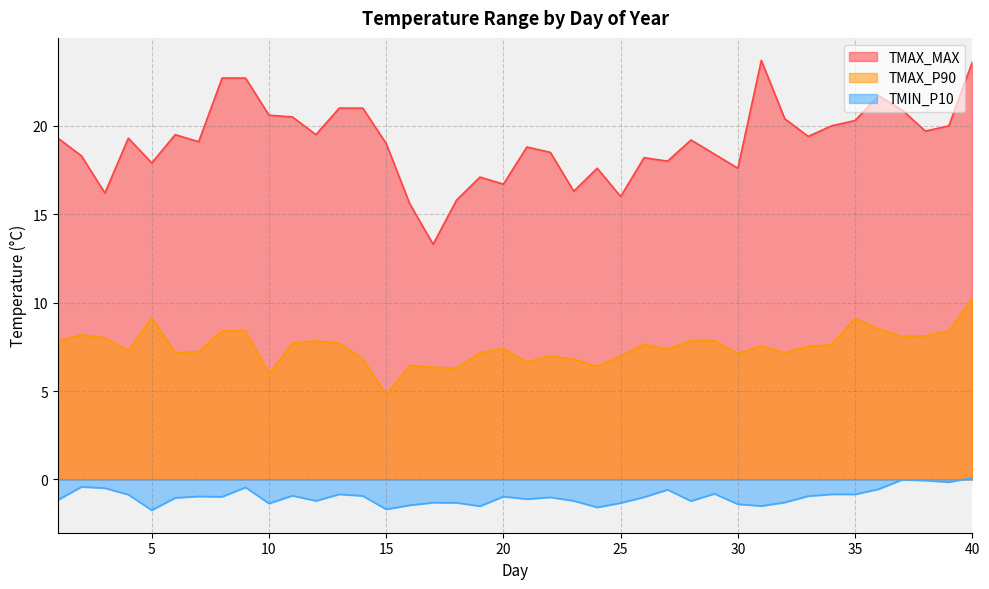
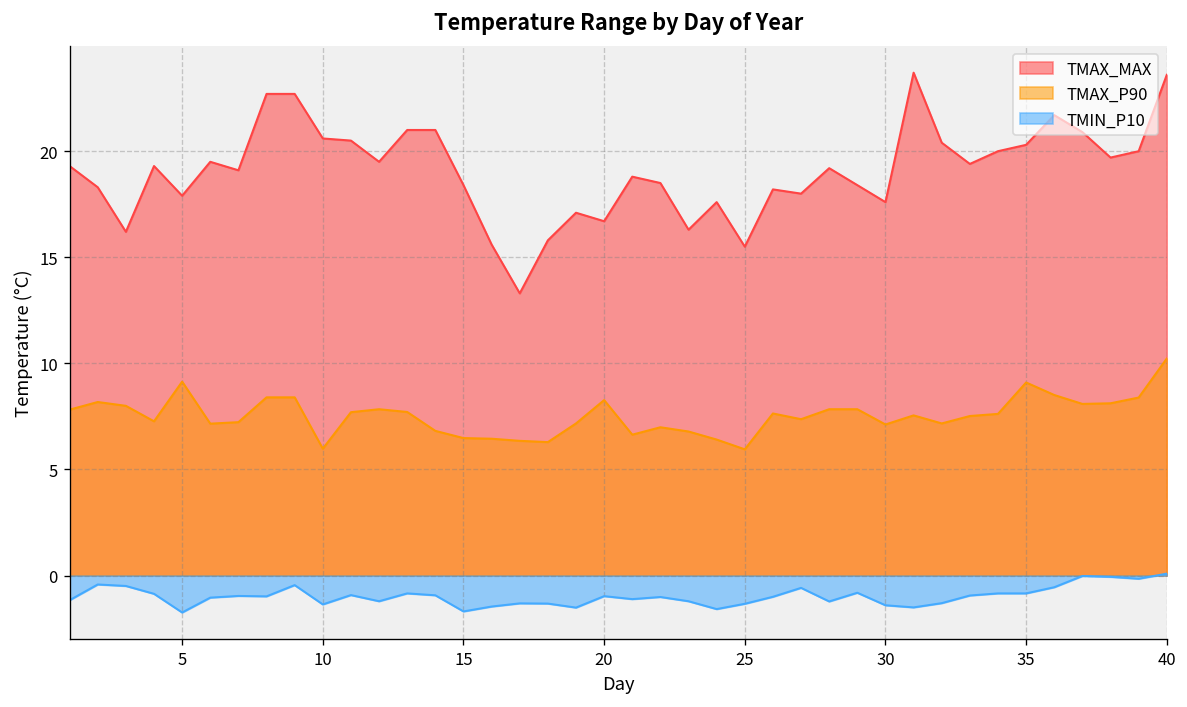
TMAX_MAX, 15: 19.0 -> 18.4
TMAX_P90, 15: 4.8 -> 6.5
TMAX_P90, 20: 7.4 -> 8.3
TMAX_MAX, 25: 16.0 -> 15.5
TMAX_P90, 25: 7.0 -> 6.0
